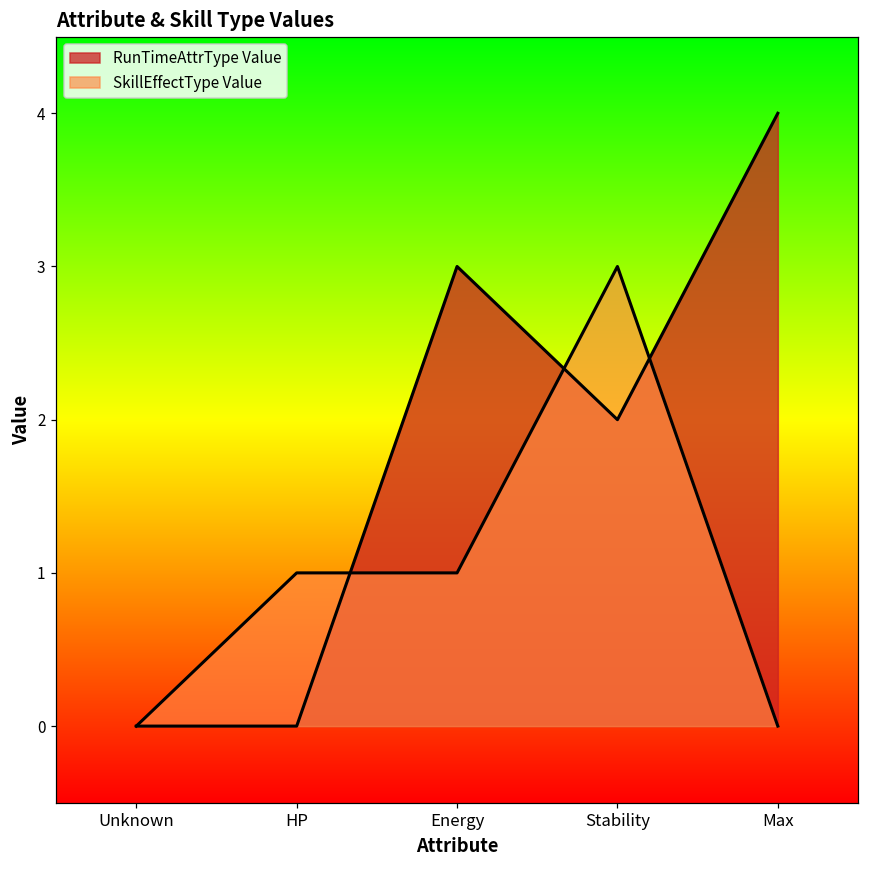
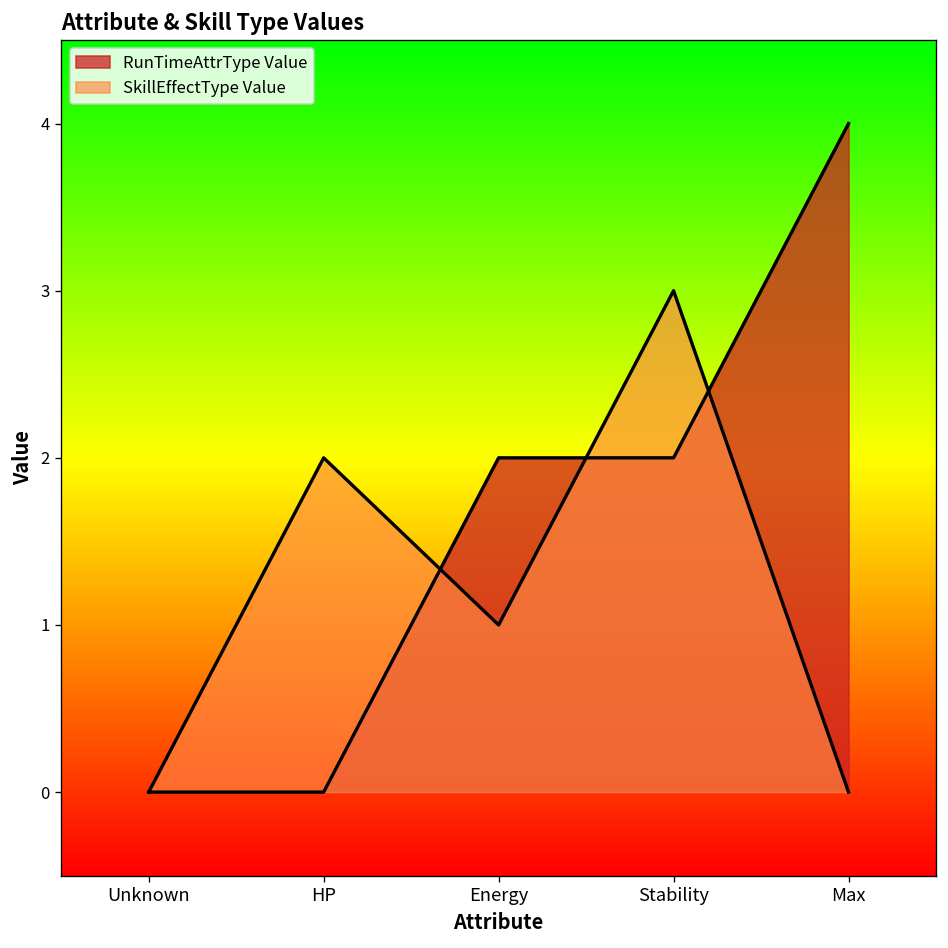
SkillEffectType Value, HP: 1 -> 2
RunTimeAttrType Value, Energy: 3 -> 2
